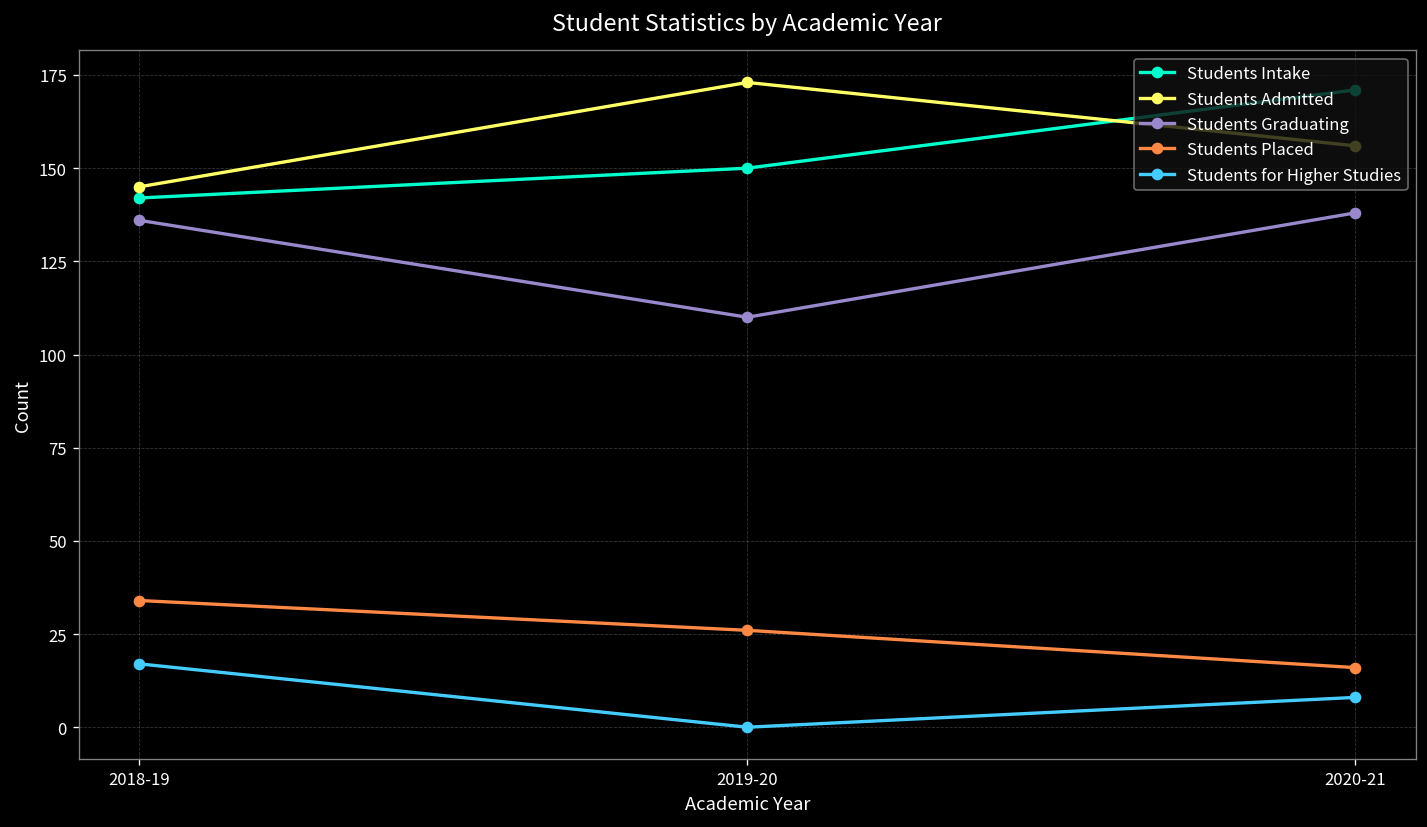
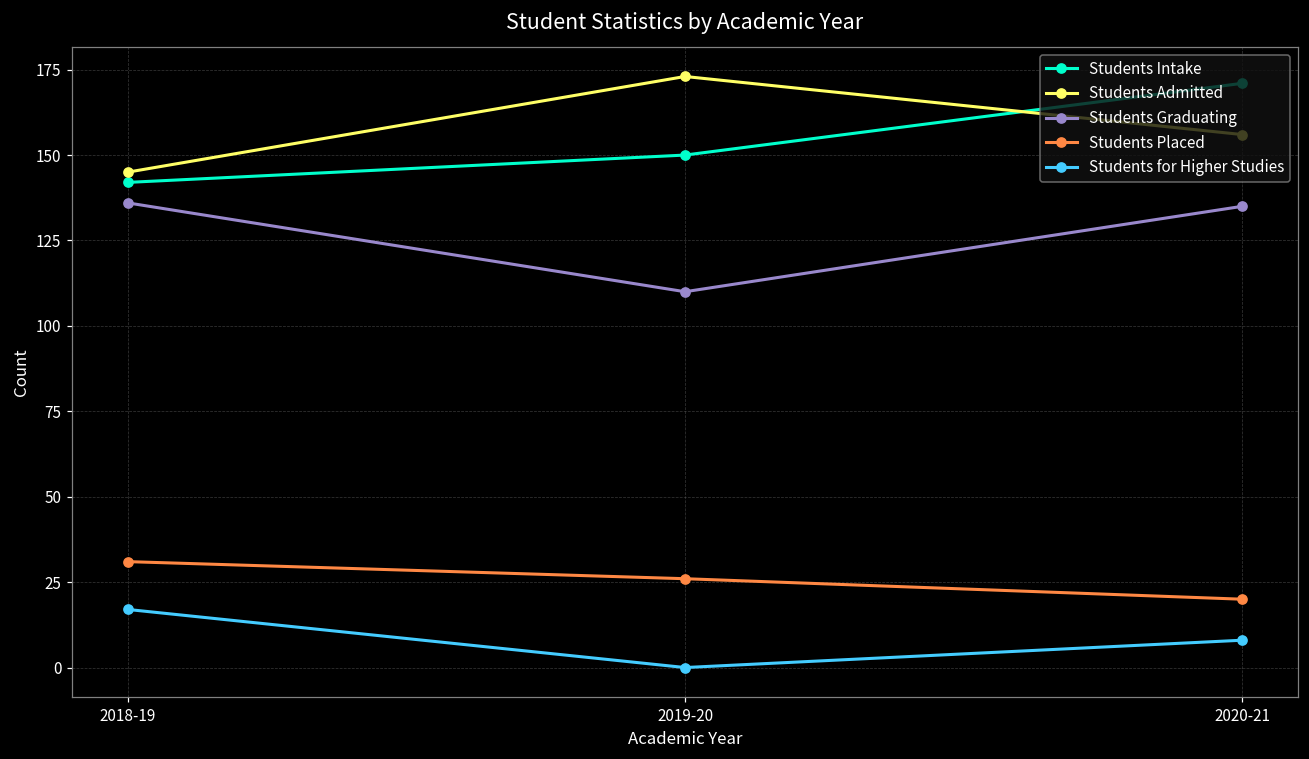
Students Placed, 2018-19: 34 -> 31
Students Graduating, 2020-21: 138 -> 135
Students Placed, 2020-21: 16 -> 20
